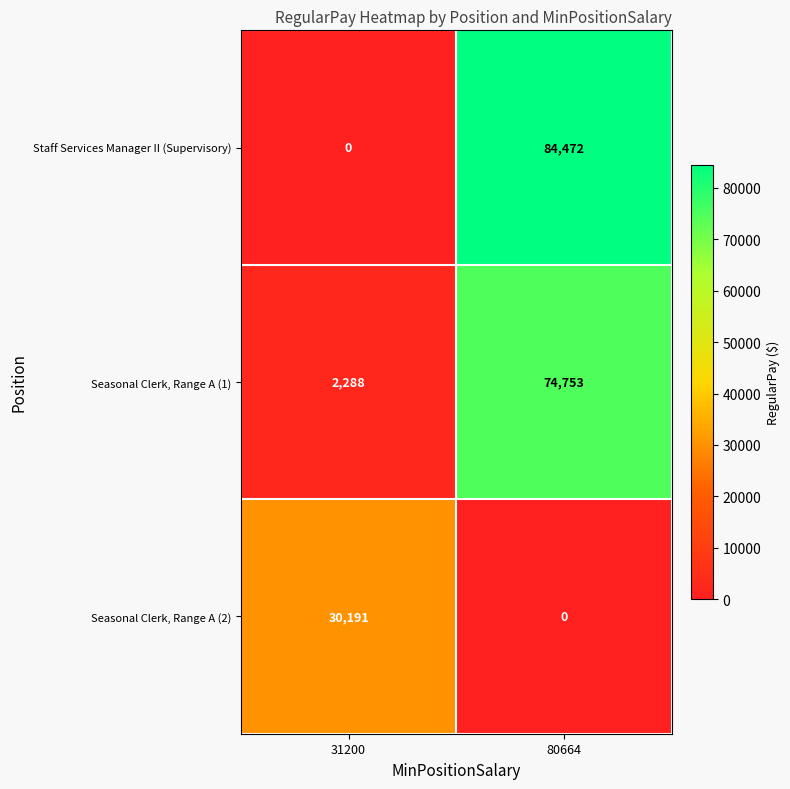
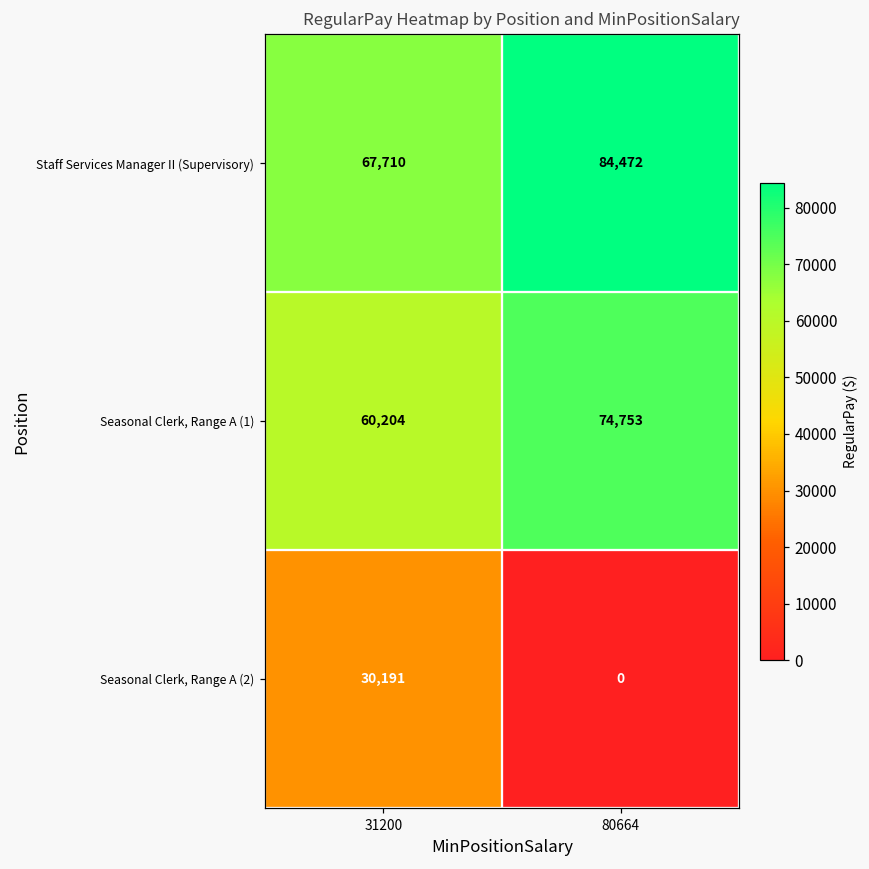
Staff Services Manager II (Supervisory), 31200: 0 -> 67,710
Seasonal Clerk, Range A (1), 31200: 2,288 -> 60,204
